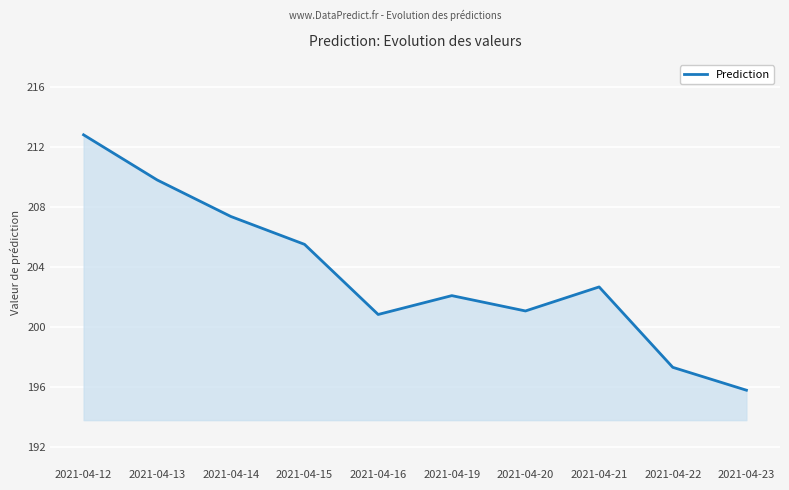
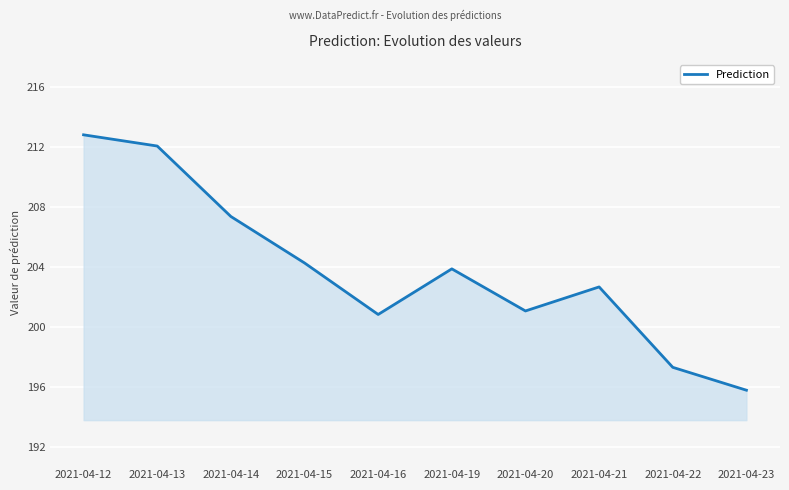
2021-04-13: 209.8 -> 212.1
2021-04-15: 205.5 -> 204.3
2021-04-19: 202.1 -> 203.9
